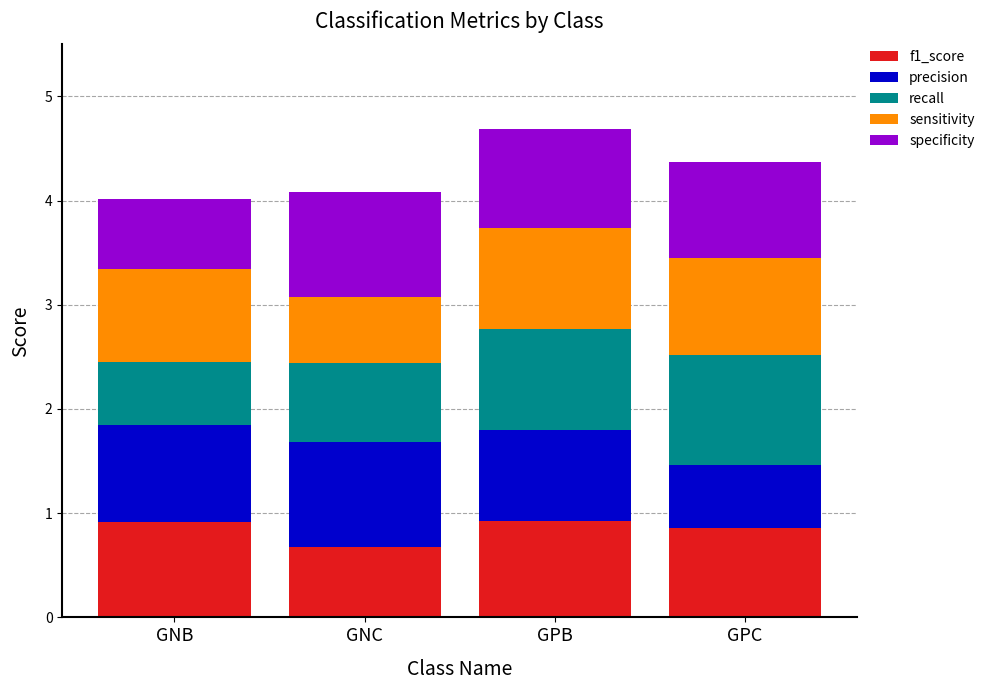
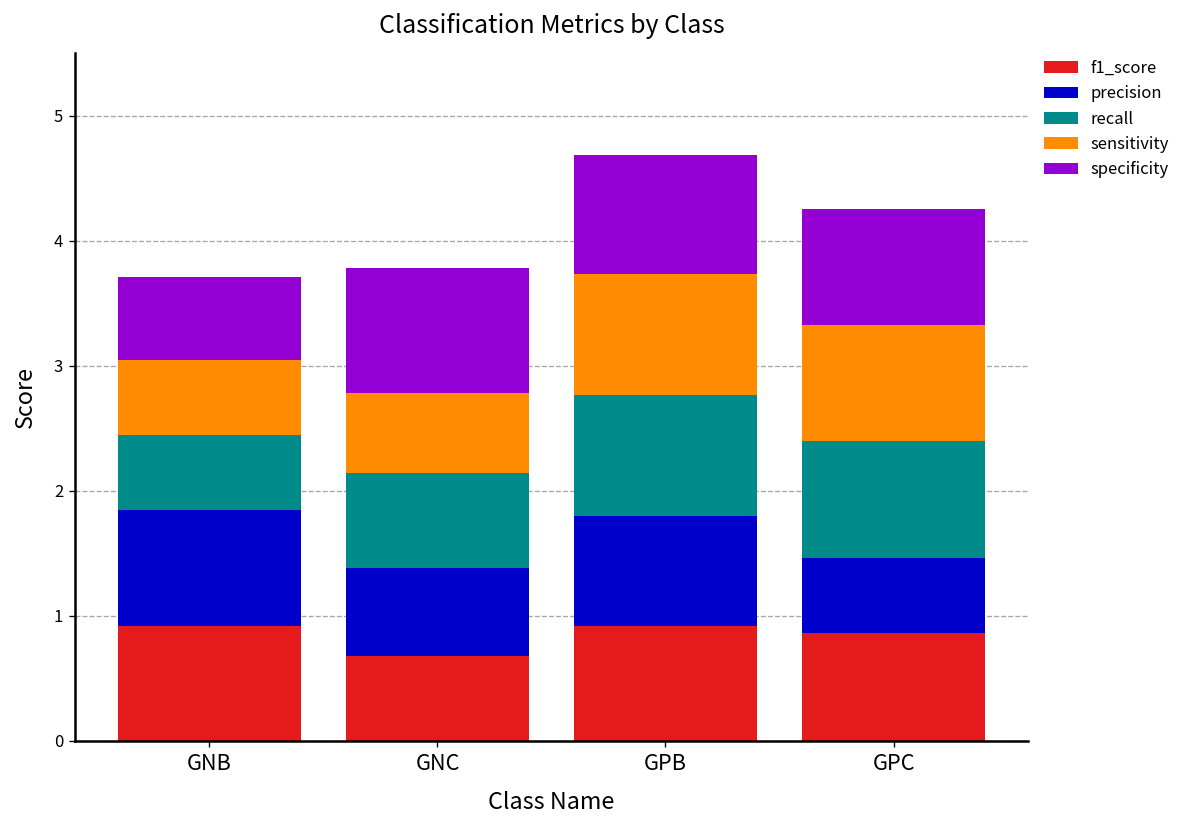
sensitivity, GNB: 0.9 -> 0.6
precision, GNC: 1.0 -> 0.7
recall, GPC: 1.05 -> 0.93
